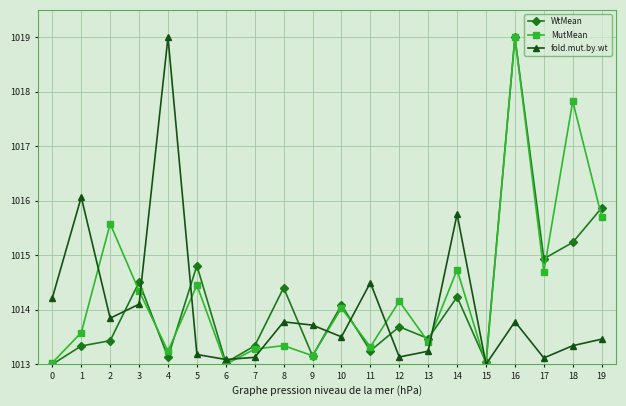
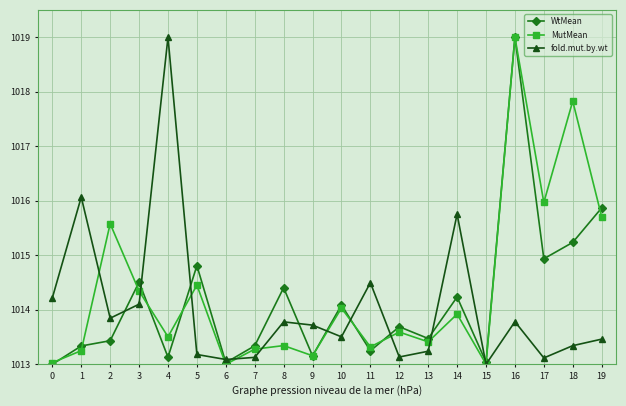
MutMean, 1: 1013.6 -> 1013.3
MutMean, 4: 1013.2 -> 1013.5
MutMean, 12: 1014.2 -> 1013.6
MutMean, 14: 1014.7 -> 1013.9
MutMean, 17: 1014.7 -> 1016.0
